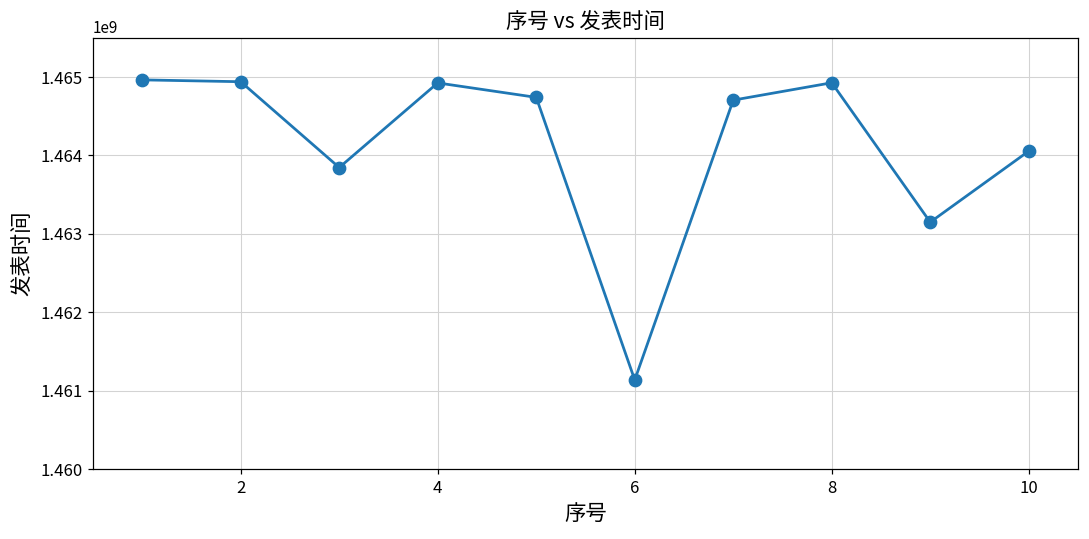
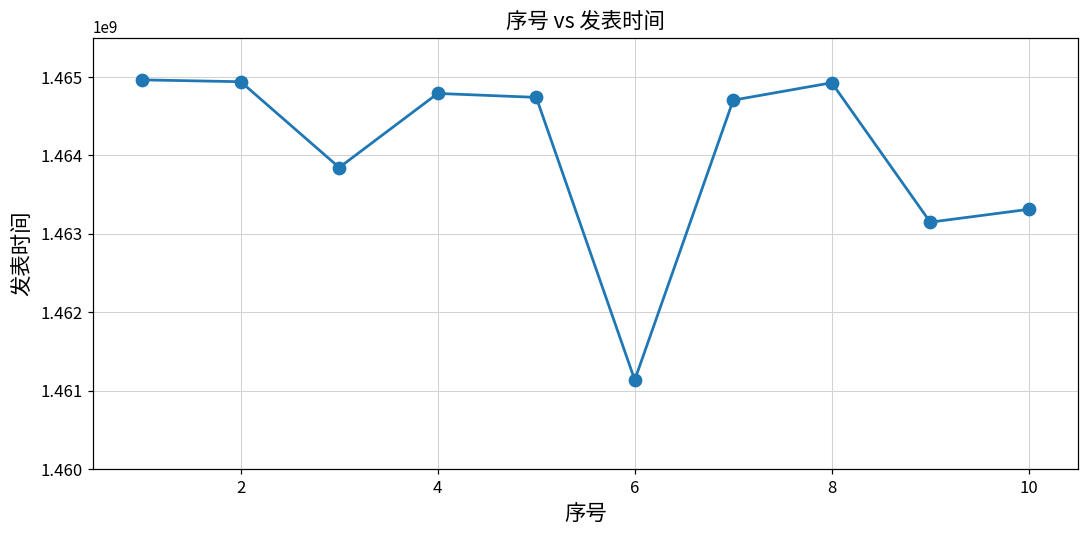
4: 1464900000 -> 1464800000
10: 1464100000 -> 1463300000
